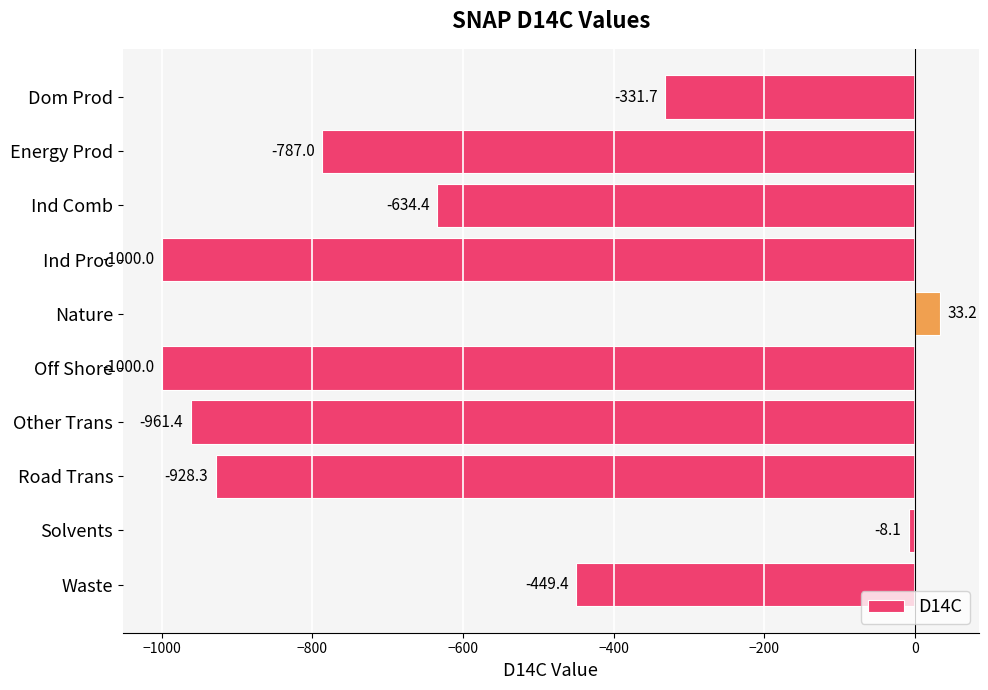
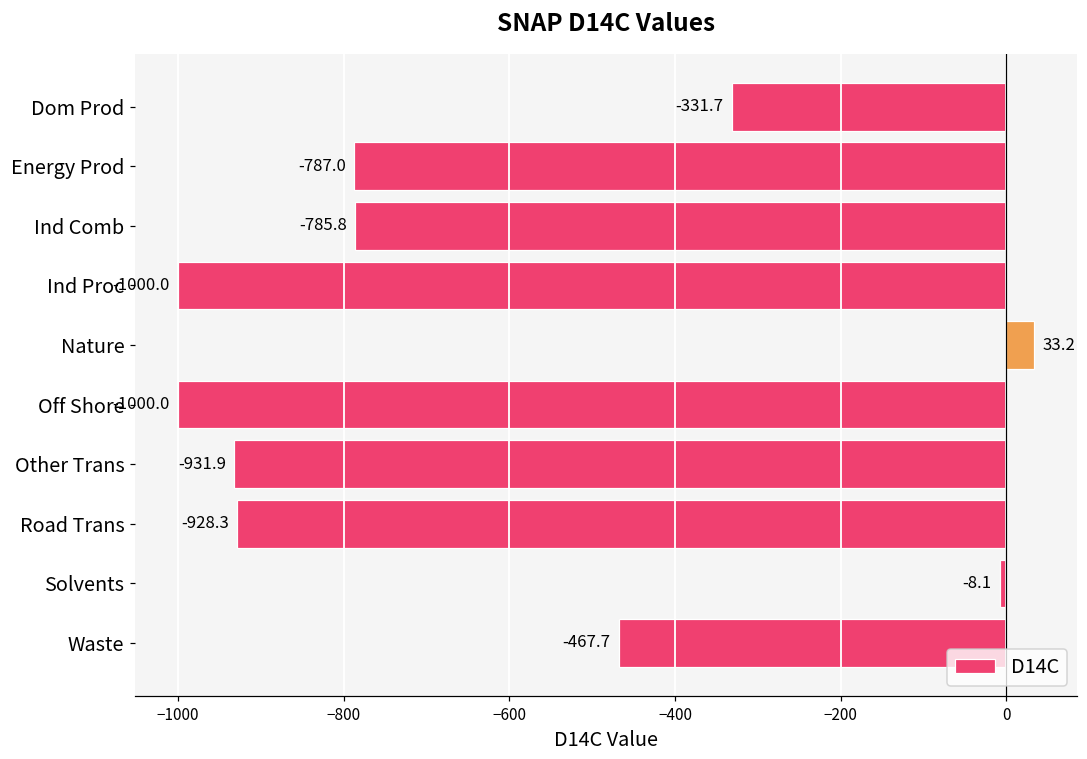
Ind Comb: -634.4 -> -785.8
Other Trans: -961.4 -> -931.9
Waste: -449.4 -> -467.7
